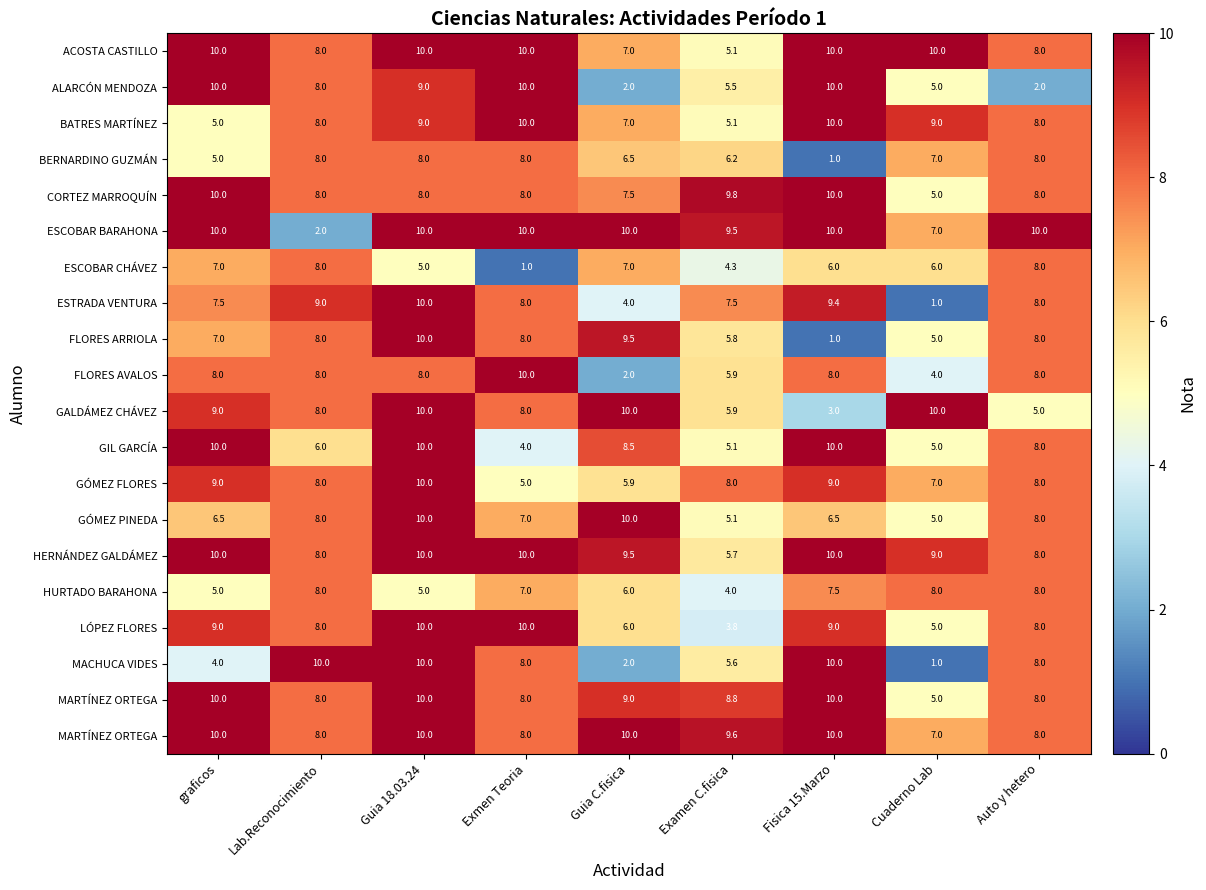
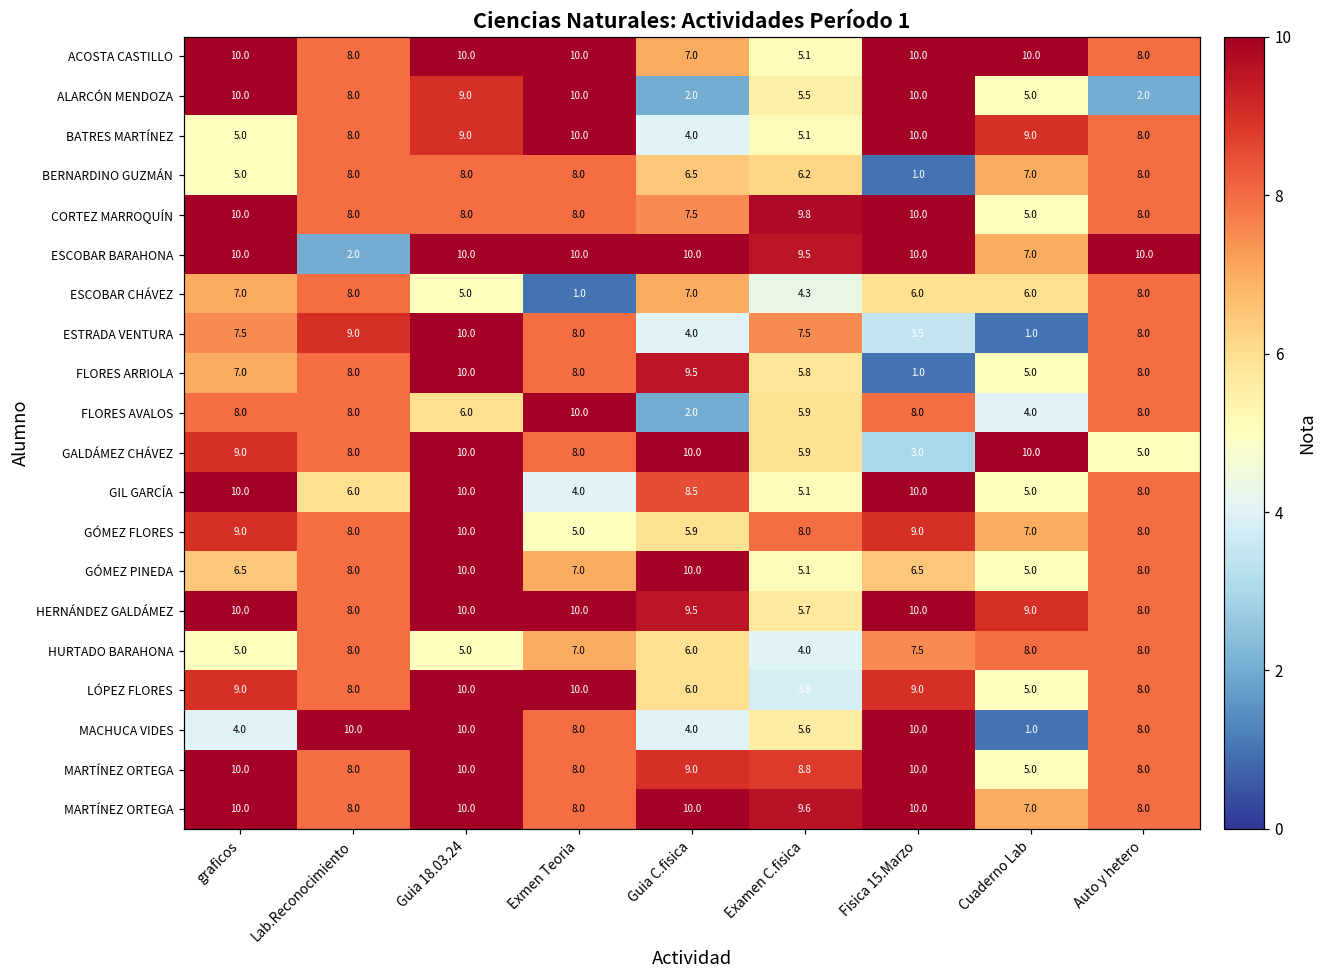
BATRES MARTÍNEZ, Guia C.fisica: 7.0 -> 4.0
ESTRADA VENTURA, Fisica 15.Marzo: 9.4 -> 3.5
FLORES AVALOS, Guia 18.03.24: 8.0 -> 6.0
MACHUCA VIDES, Guia C.fisica: 2.0 -> 4.0
